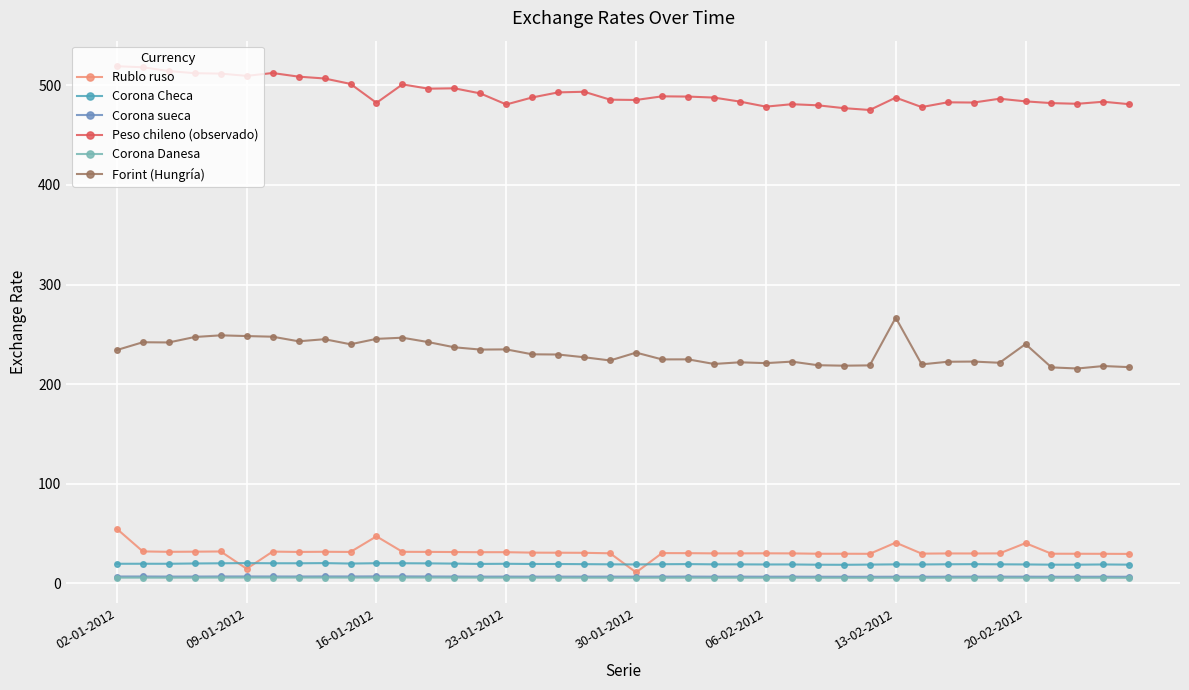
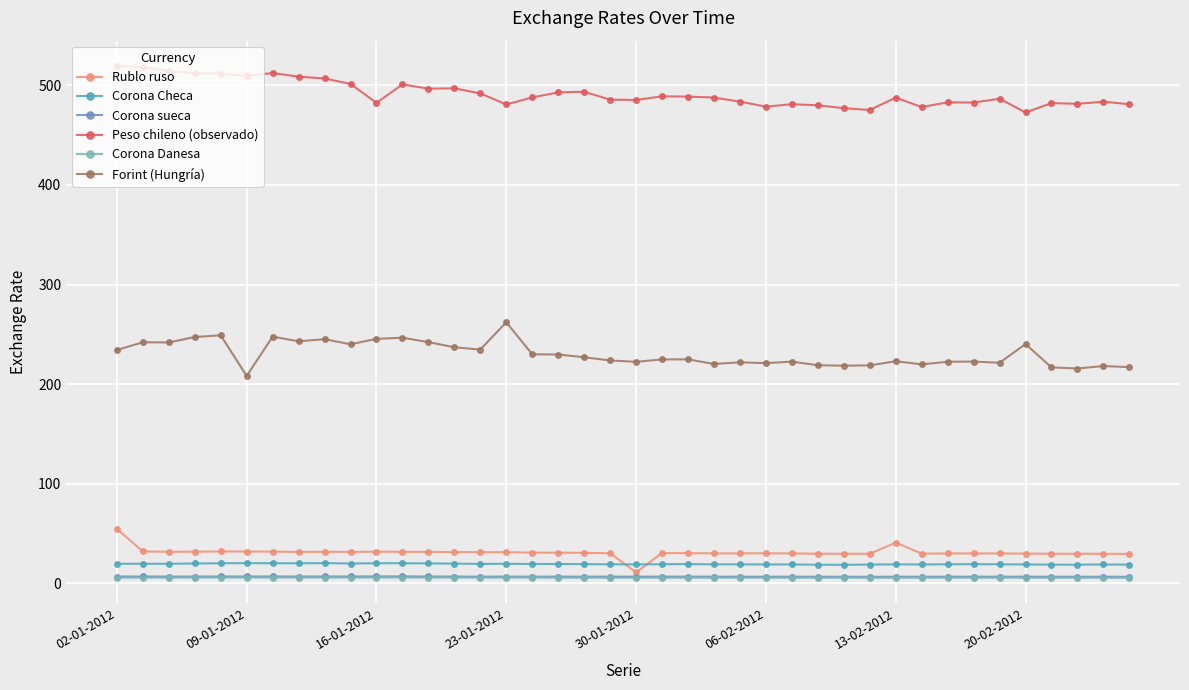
Rublo ruso, 09-01-2012: 10 -> 30
Forint (Hungría), 09-01-2012: 250 -> 210
Rublo ruso, 16-01-2012: 50 -> 30
Forint (Hungría), 23-01-2012: 230 -> 260
Forint (Hungría), 30-01-2012: 230 -> 220
Forint (Hungría), 13-02-2012: 270 -> 220
Rublo ruso, 20-02-2012: 40 -> 30
Peso chileno (observado), 20-02-2012: 480 -> 470
